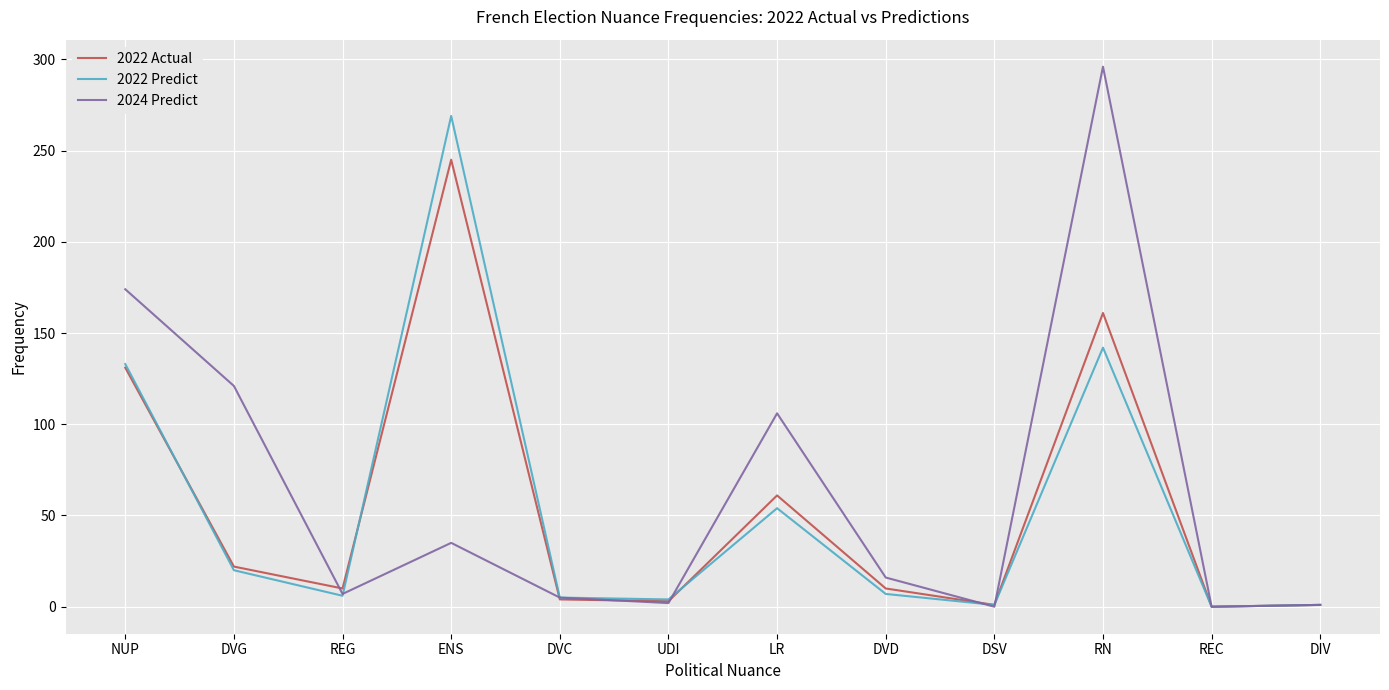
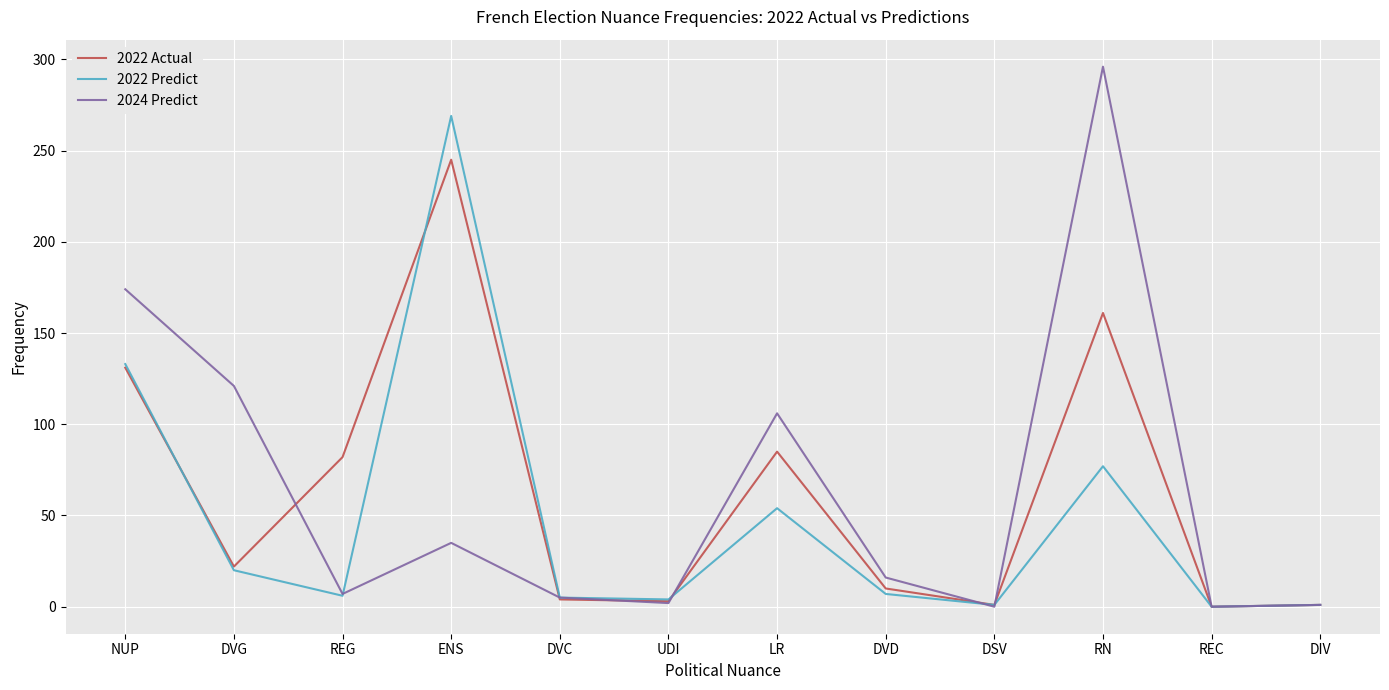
2022 Actual, REG: 10 -> 82
2022 Actual, LR: 61 -> 85
2022 Predict, RN: 142 -> 77
